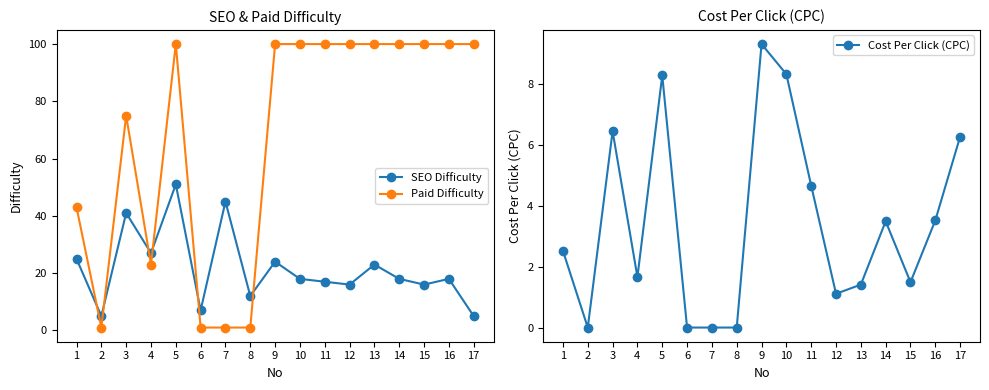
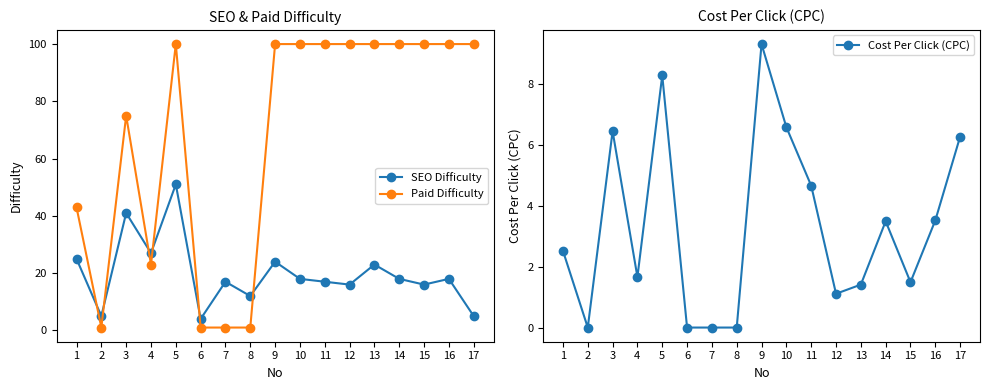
SEO & Paid Difficulty, SEO Difficulty, 6: 7 -> 4
SEO & Paid Difficulty, SEO Difficulty, 7: 45 -> 17
Cost Per Click (CPC), 10: 8.3 -> 6.6
